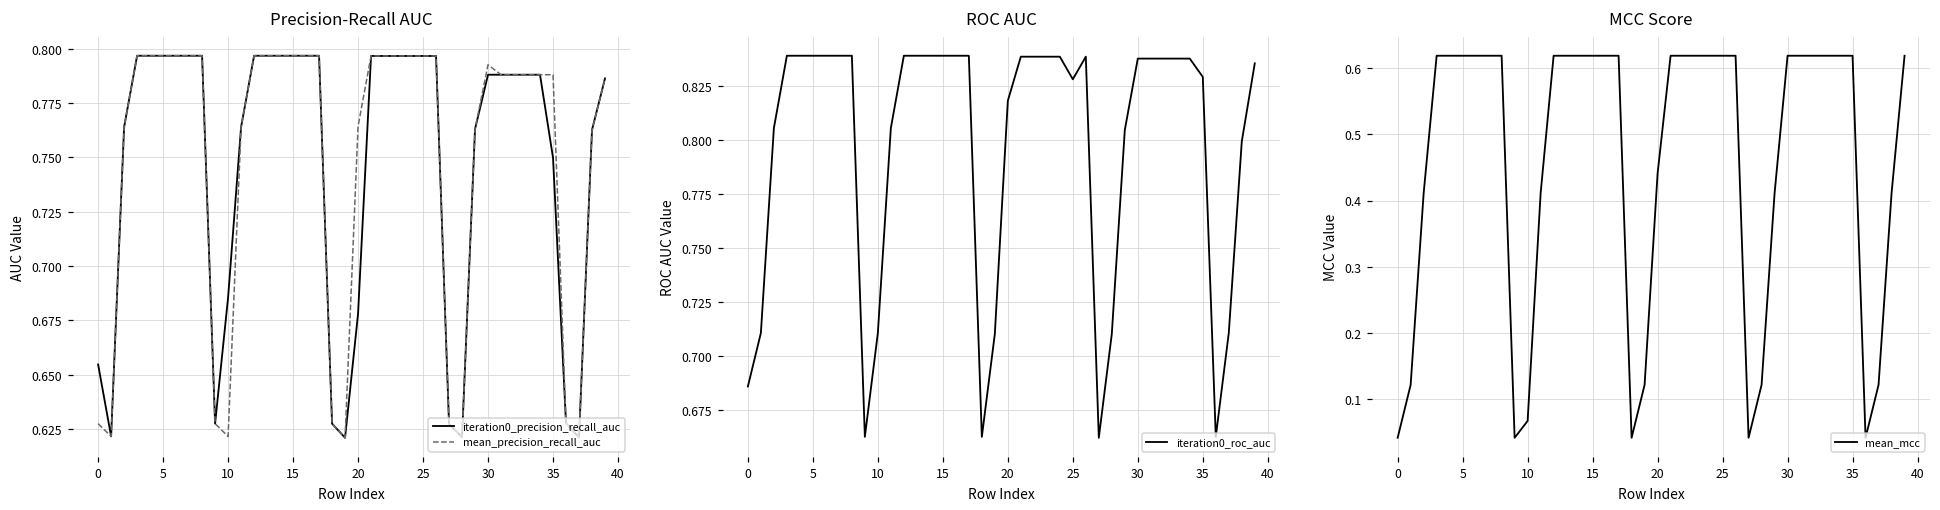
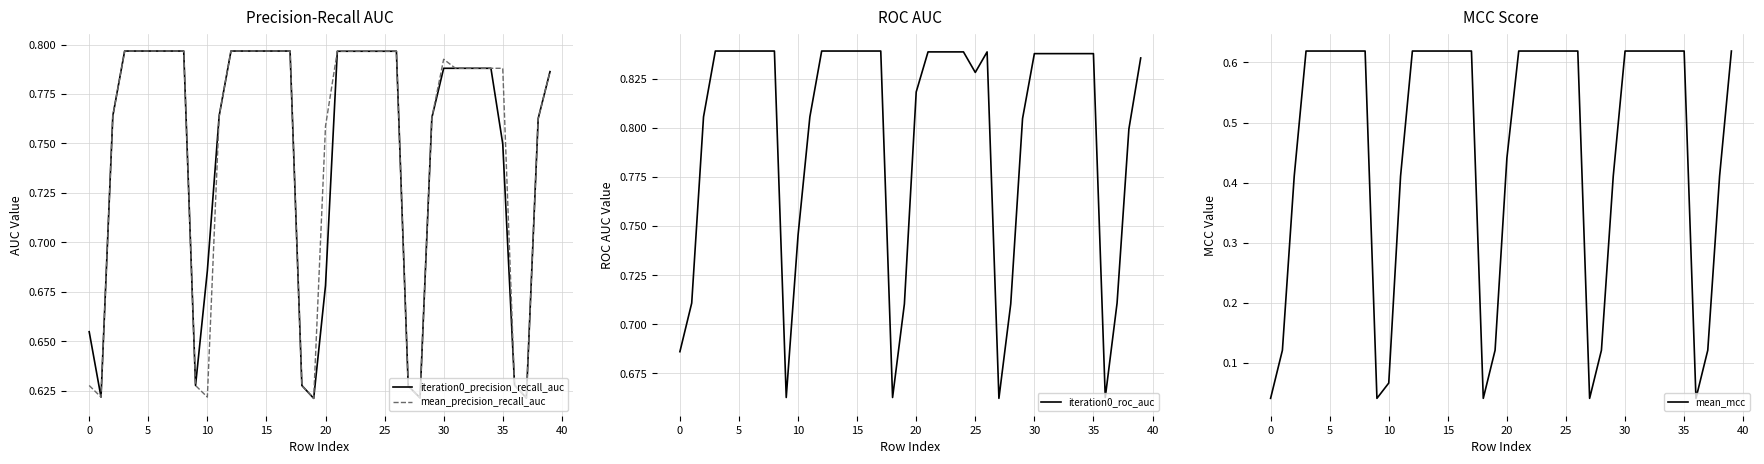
Precision-Recall AUC, mean_precision_recall_auc, 20: 0.764 -> 0.759
ROC AUC, 10: 0.711 -> 0.745
ROC AUC, 35: 0.829 -> 0.838
